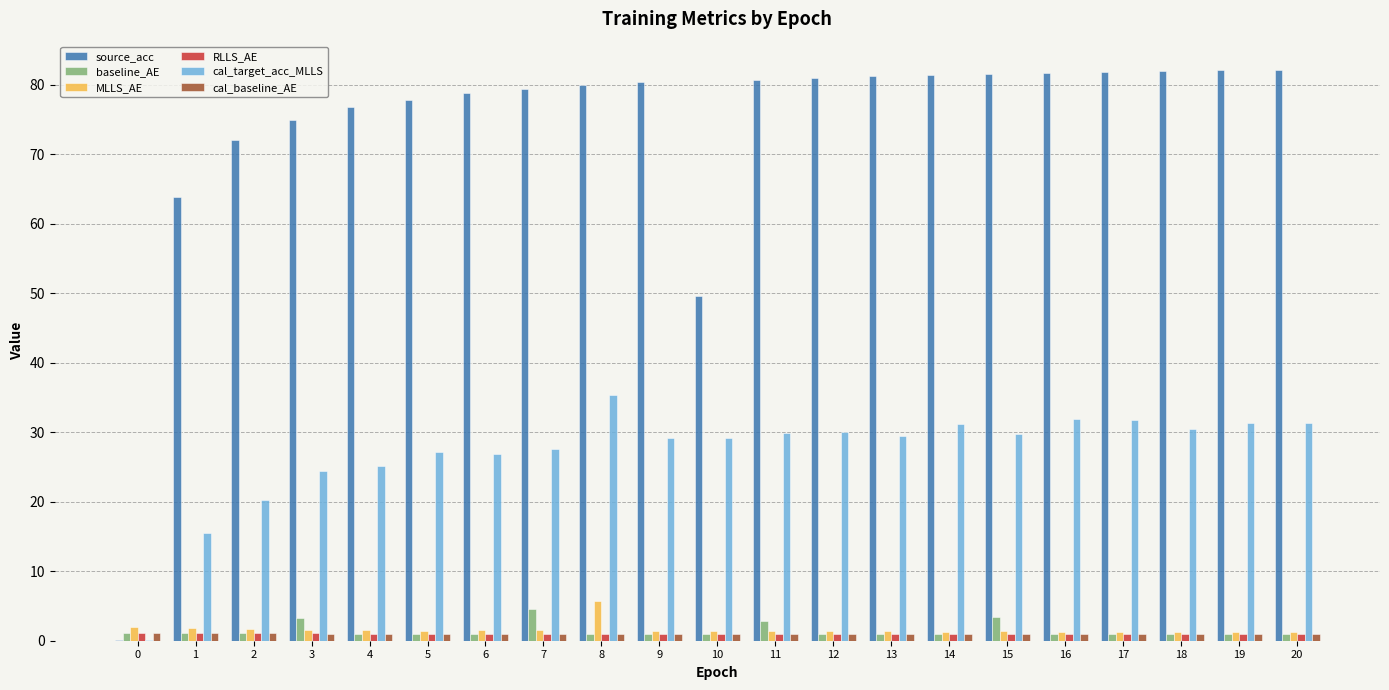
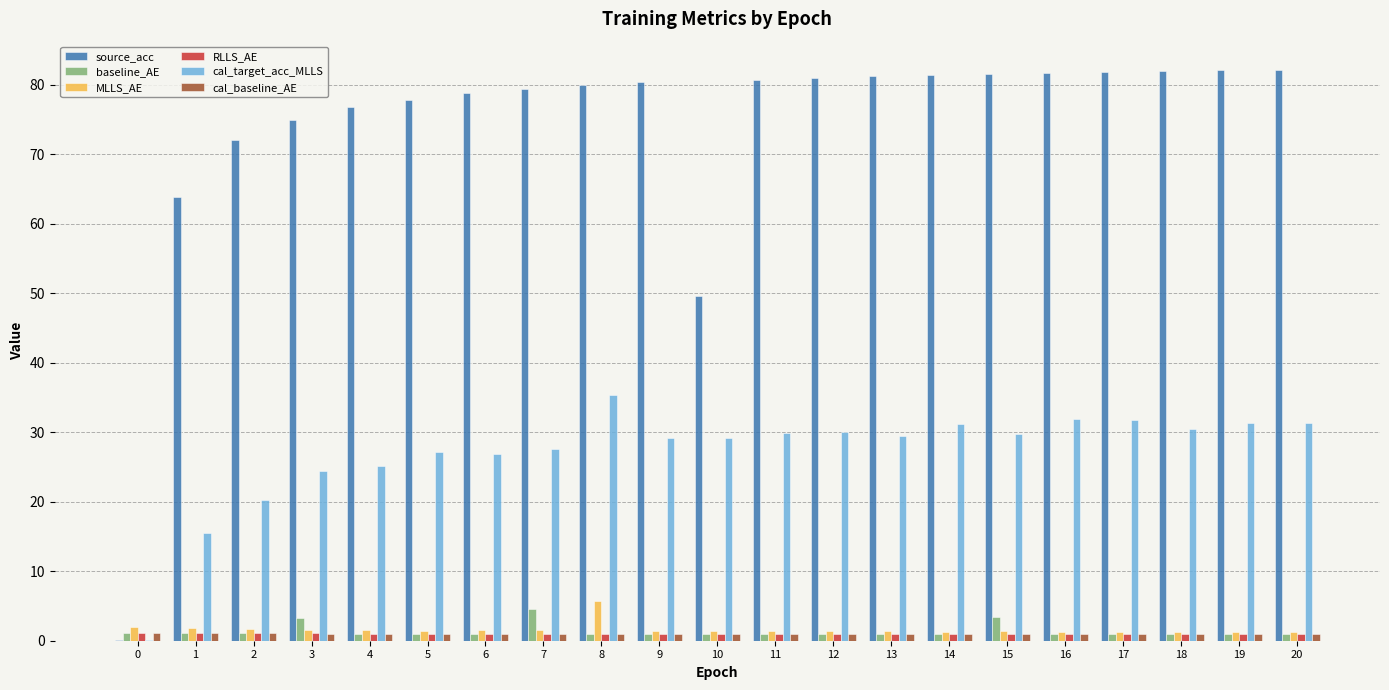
baseline_AE, 11: 3 -> 1
